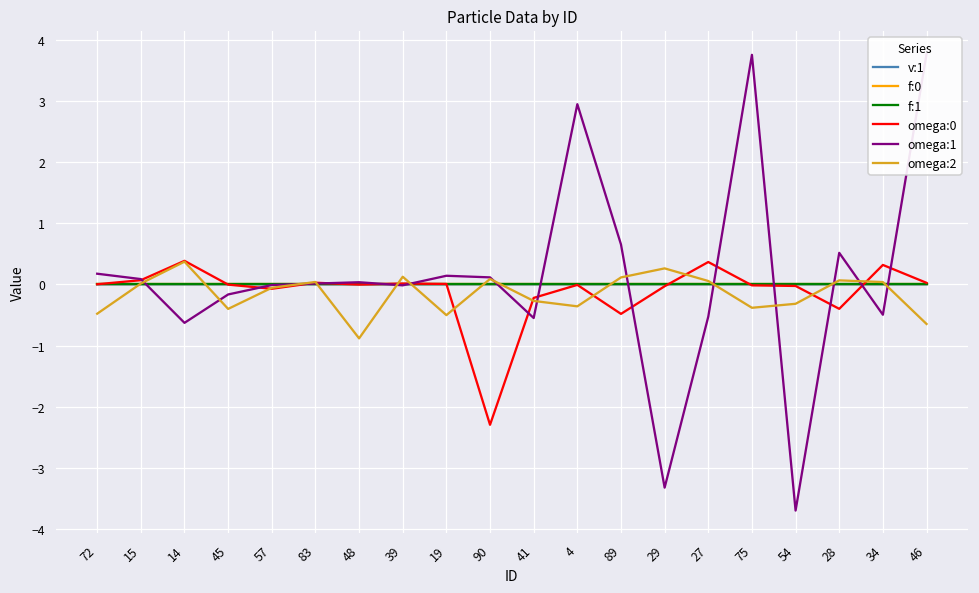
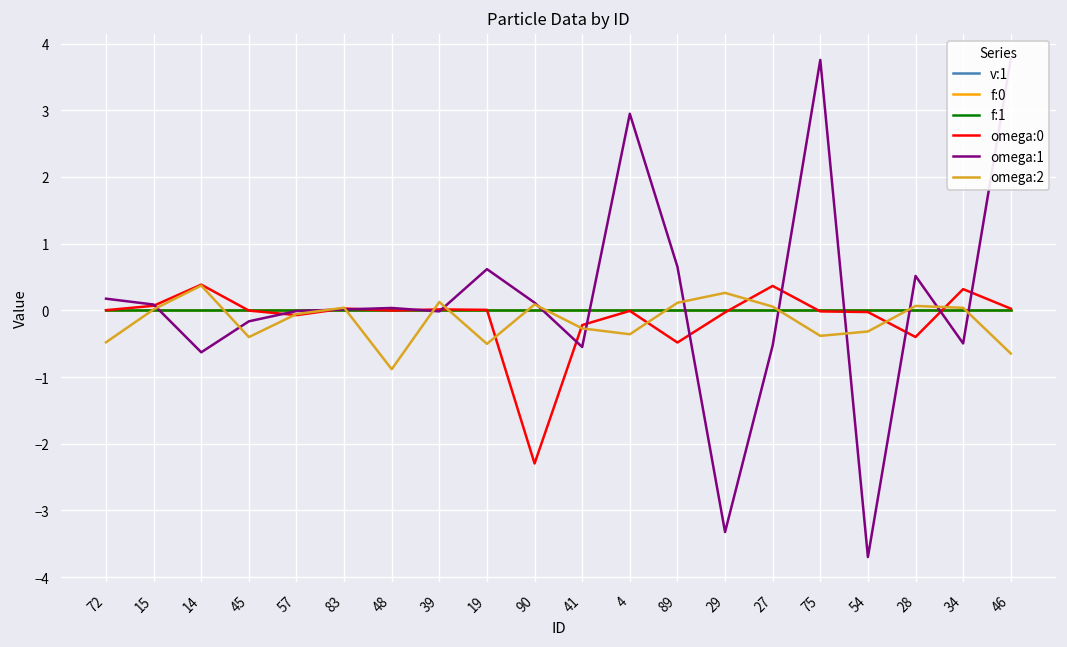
omega:1, 19: 0.1 -> 0.6
